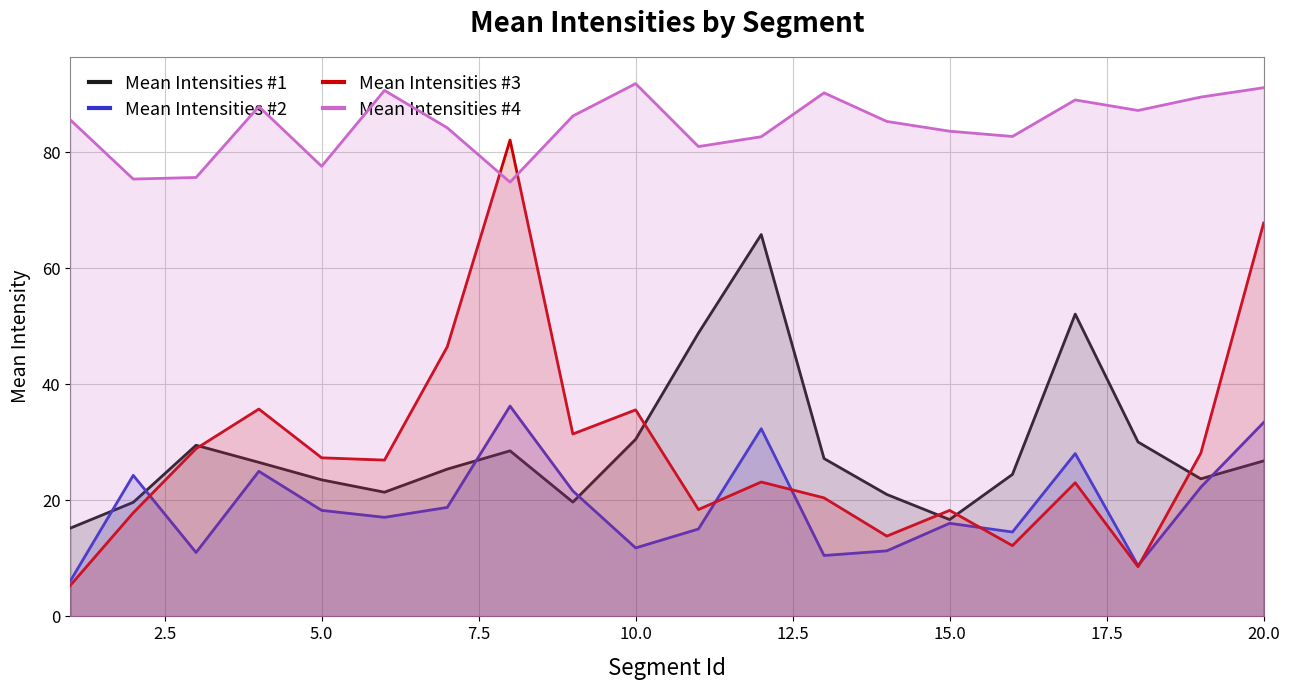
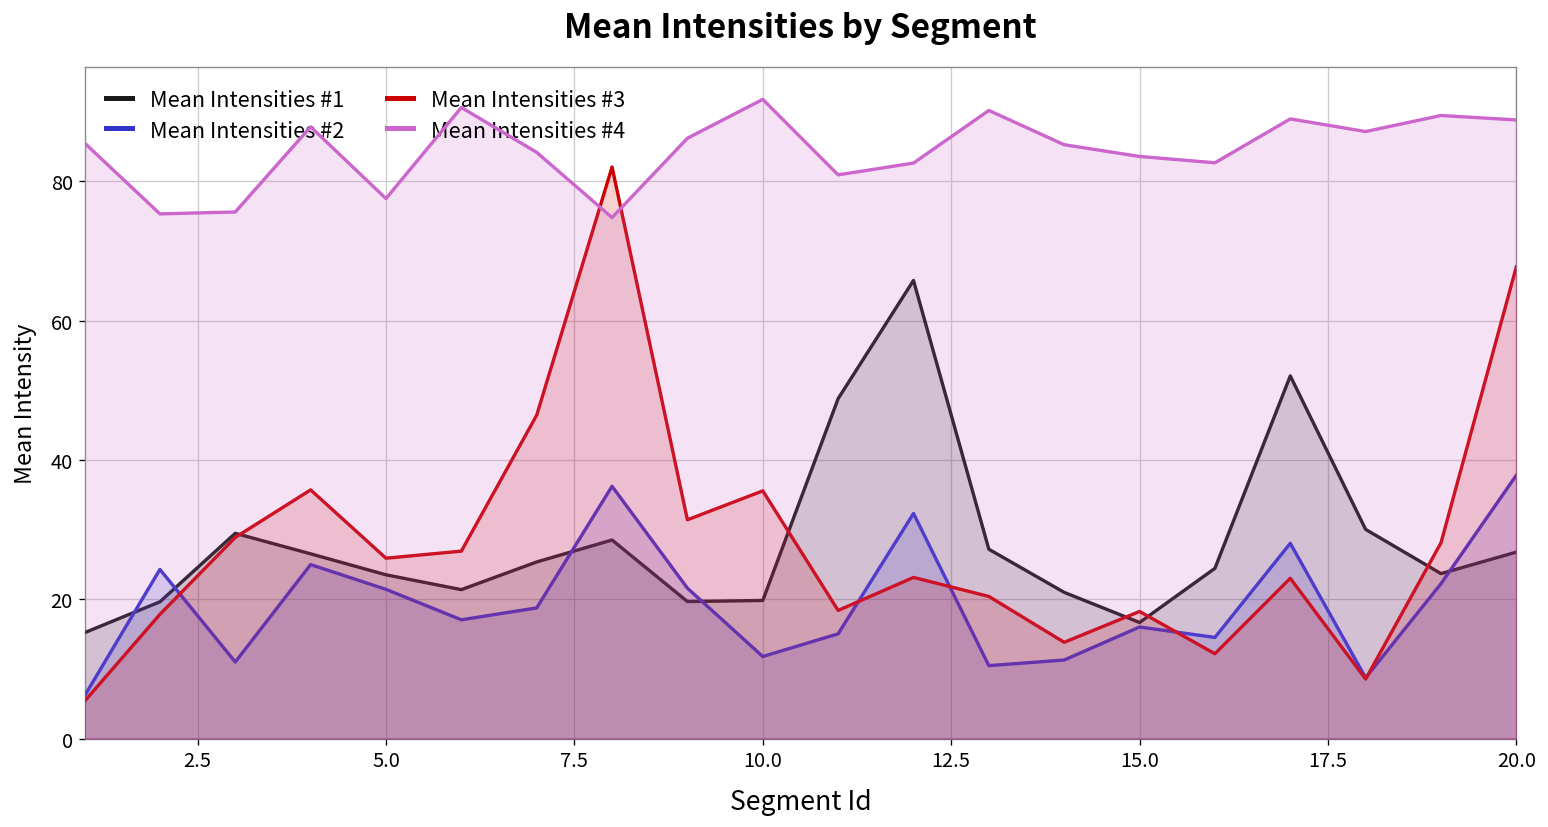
Mean Intensities #2, 5.0: 18 -> 21
Mean Intensities #3, 5.0: 27 -> 26
Mean Intensities #1, 10.0: 31 -> 20
Mean Intensities #2, 20.0: 33 -> 38
Mean Intensities #4, 20.0: 91 -> 89
